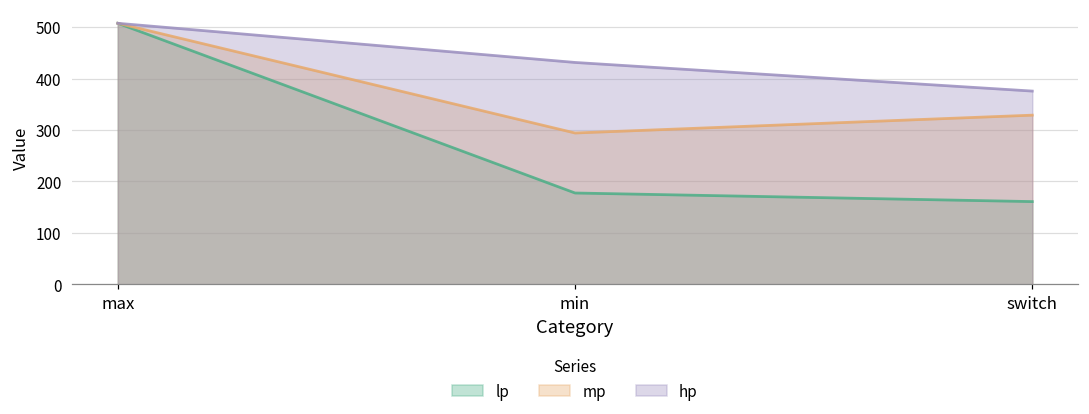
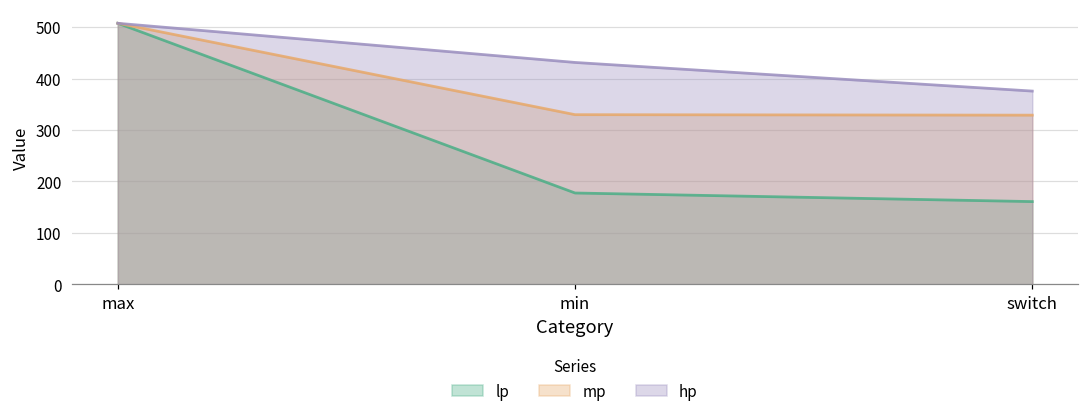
mp, min: 290 -> 330
